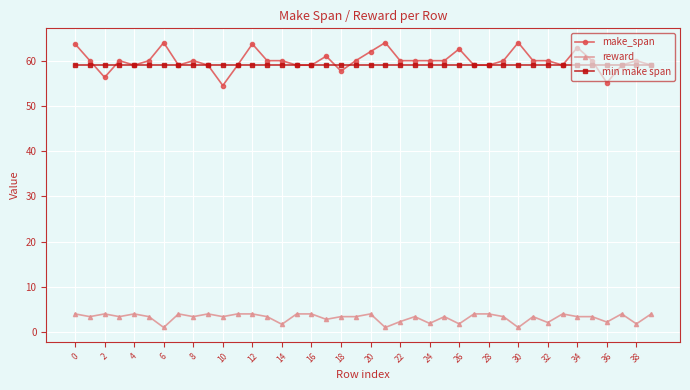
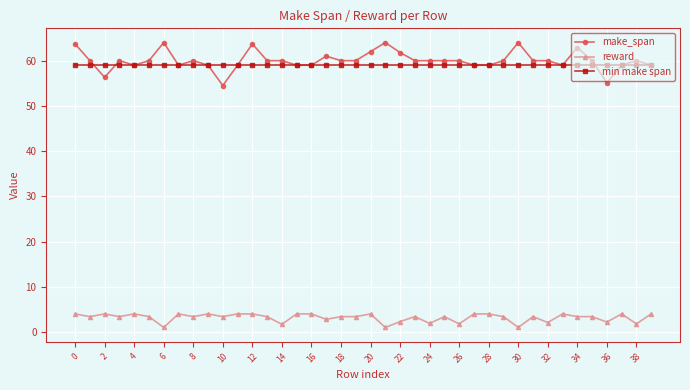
make_span, 18: 58 -> 60
make_span, 22: 60 -> 62
make_span, 26: 63 -> 60
